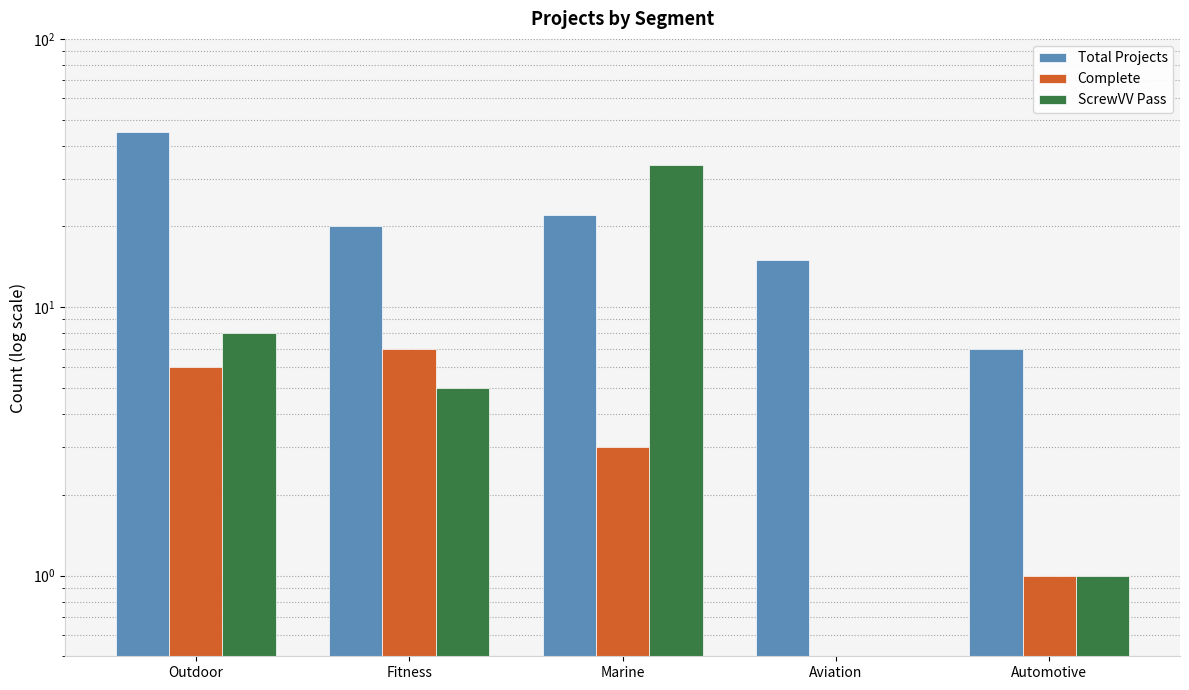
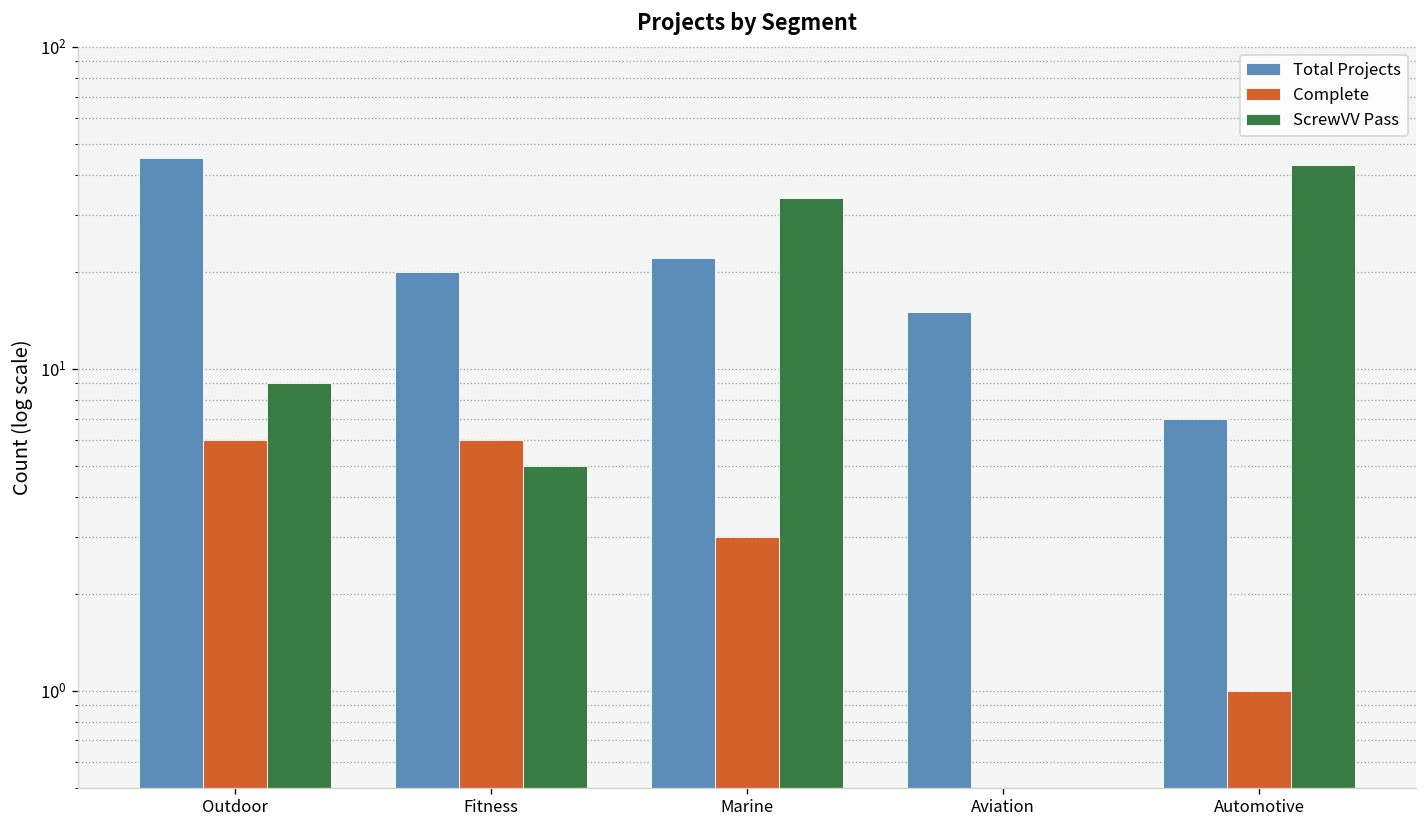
ScrewVV Pass, Outdoor: 8 -> 9
Complete, Fitness: 7 -> 6
ScrewVV Pass, Automotive: 1 -> 43
